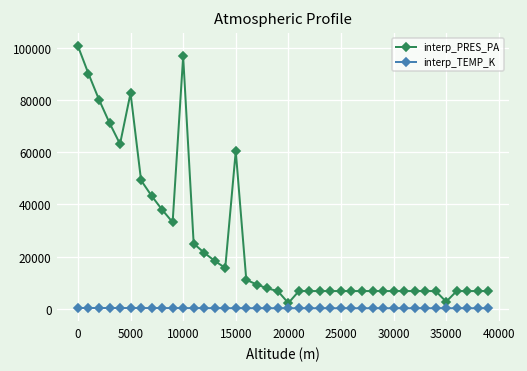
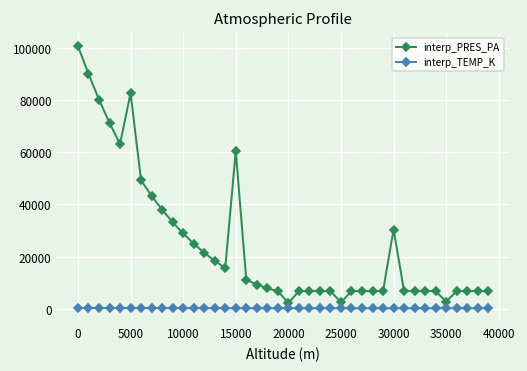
interp_PRES_PA, 10000: 97000 -> 29000
interp_PRES_PA, 25000: 7000 -> 2000
interp_PRES_PA, 30000: 7000 -> 30000
